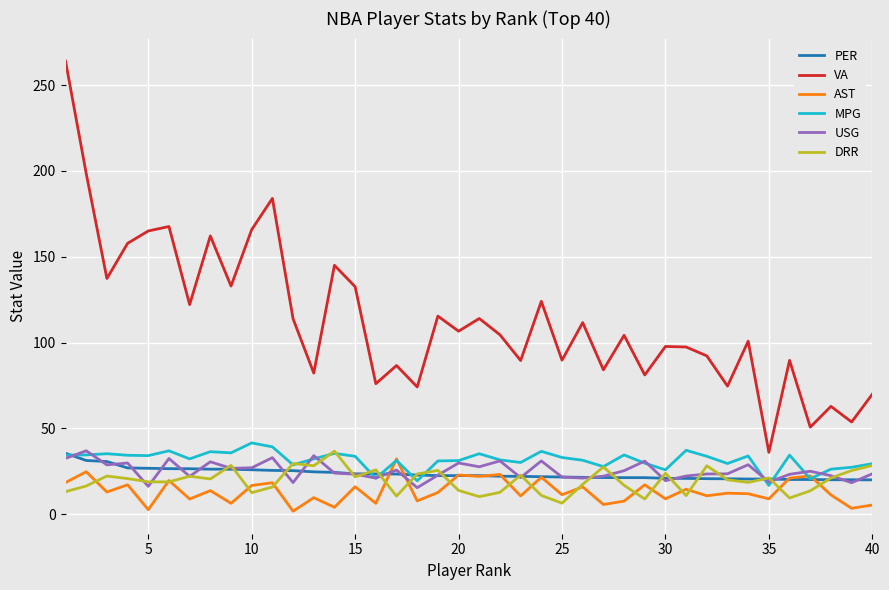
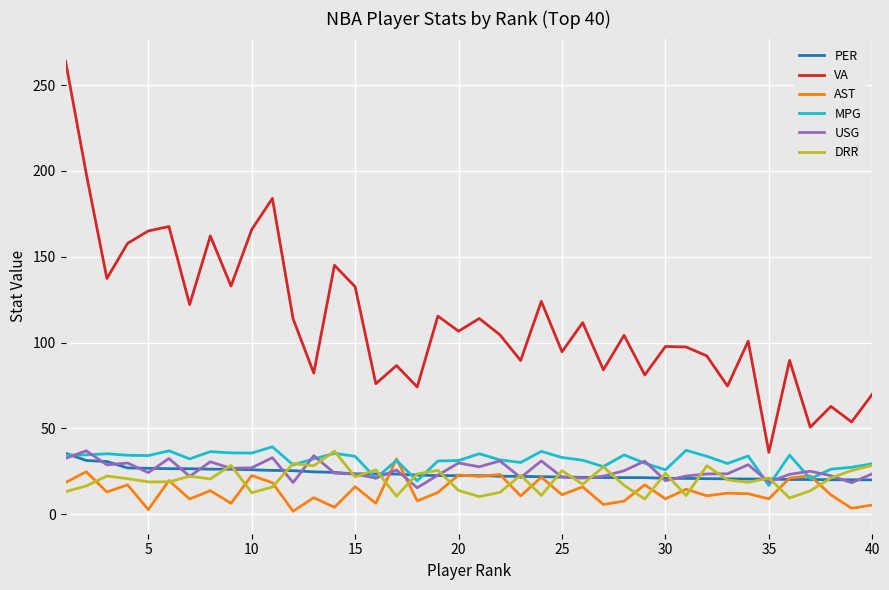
USG, 5: 16 -> 24
AST, 10: 17 -> 23
MPG, 10: 42 -> 36
VA, 25: 90 -> 95
DRR, 25: 6 -> 25
